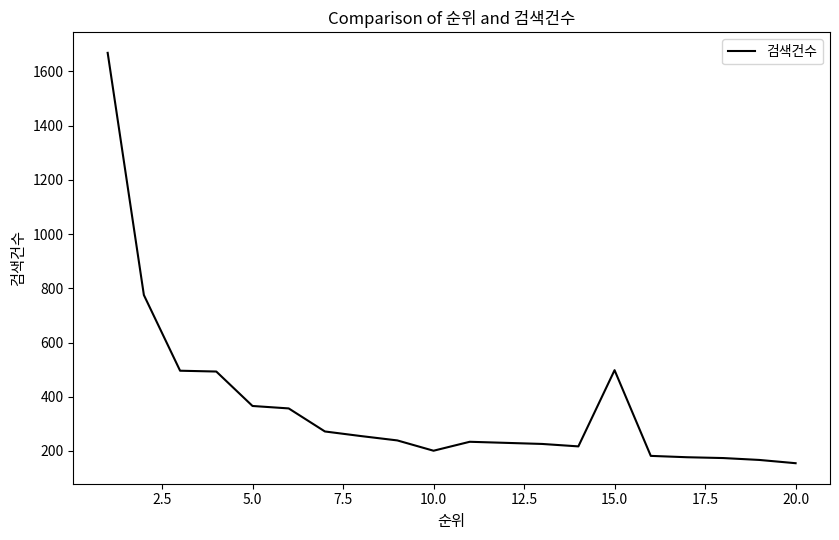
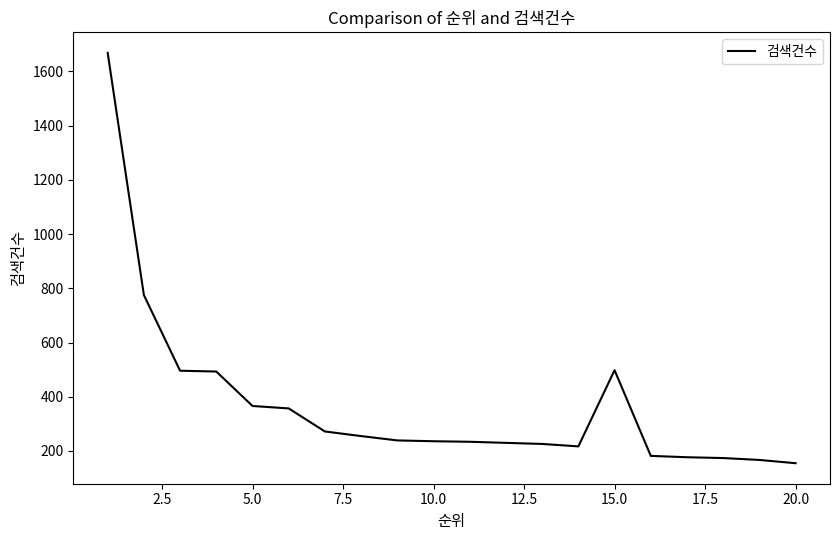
10.0: 200 -> 240
